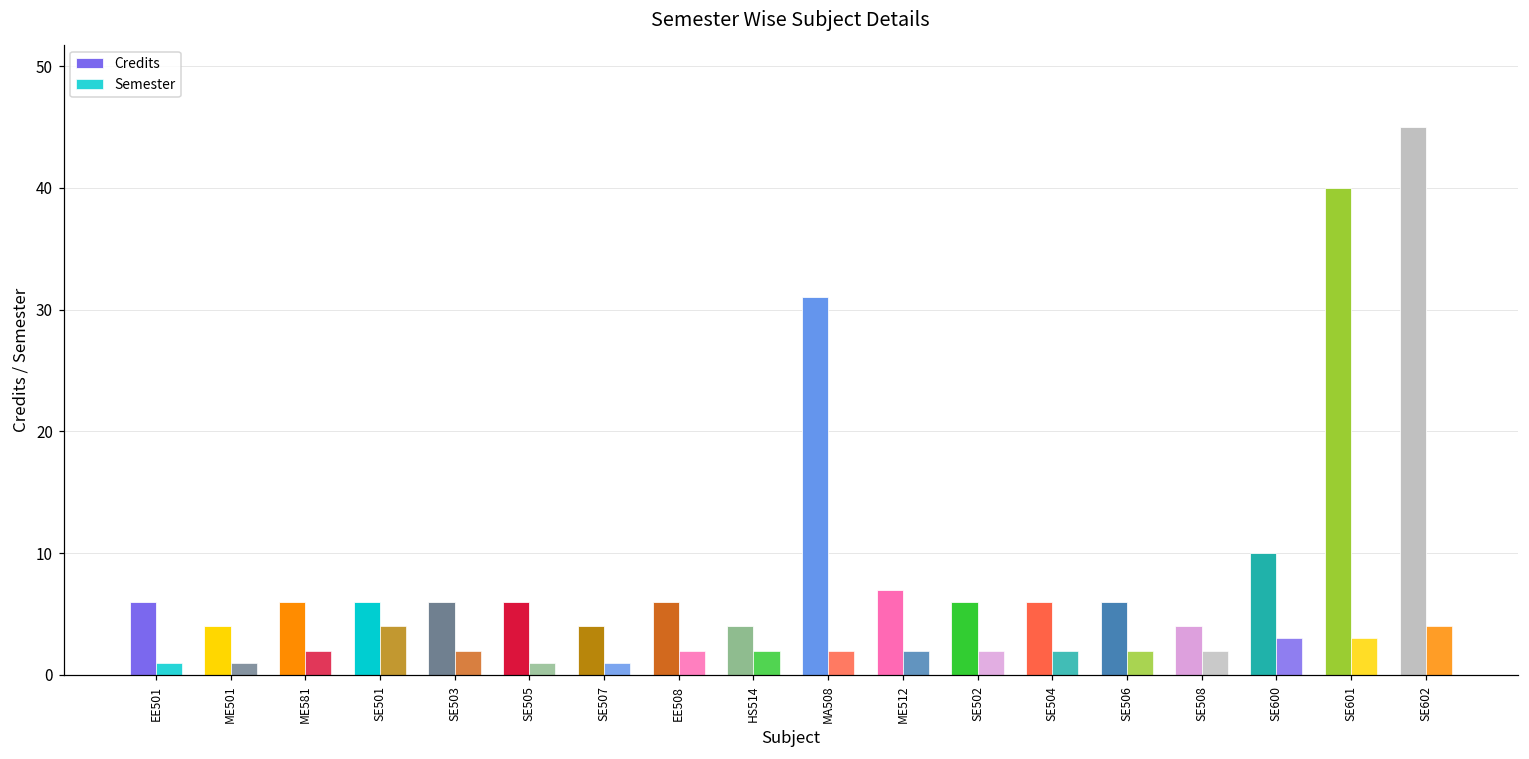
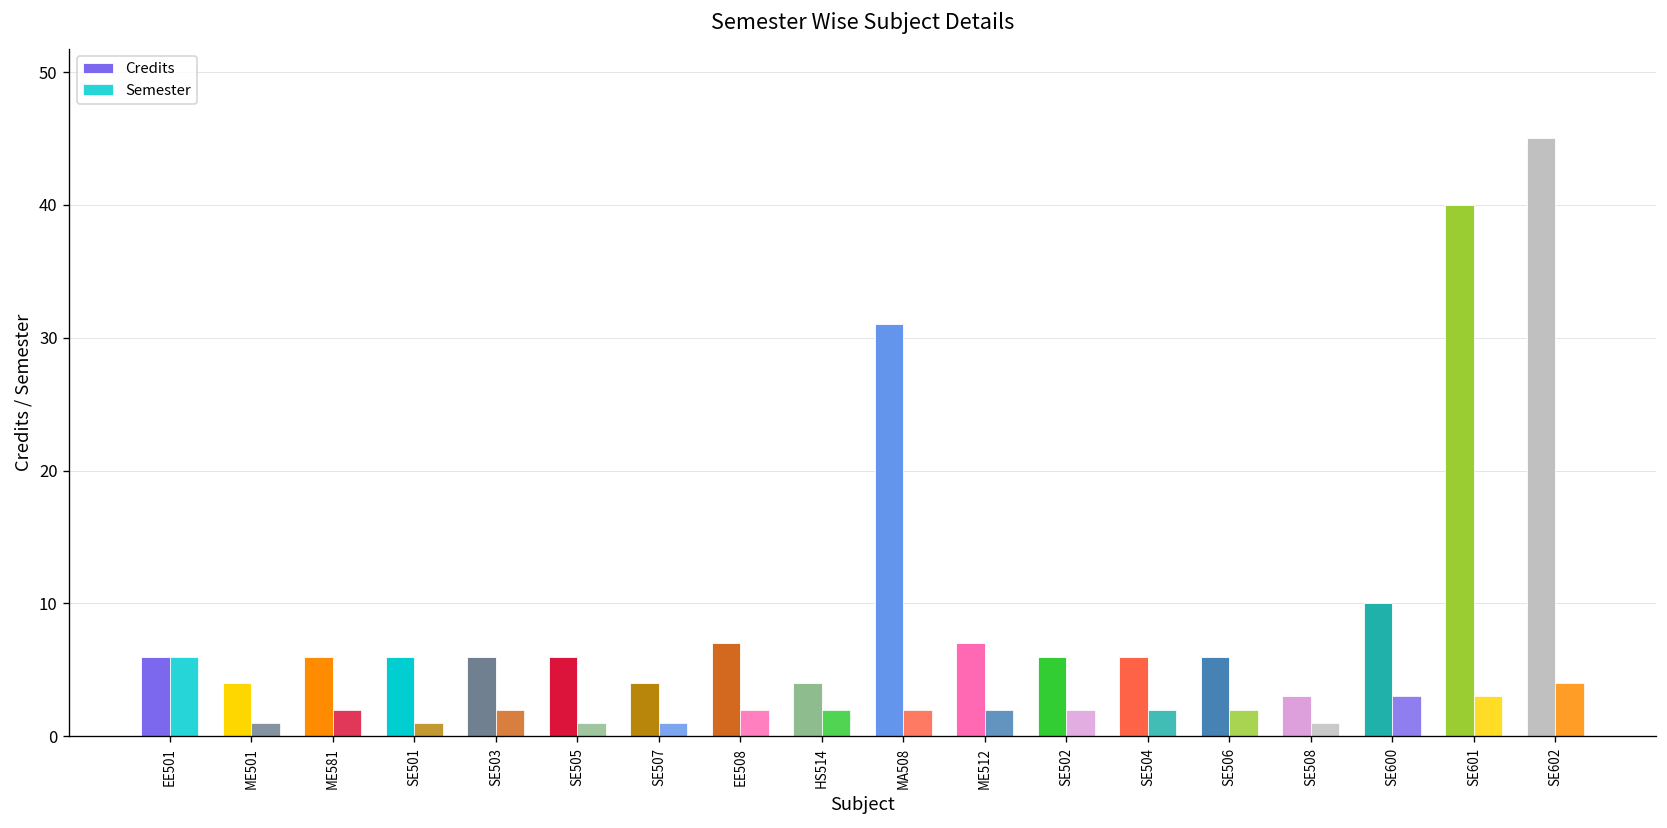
Semester, EE501: 1 -> 6
Semester, SE501: 4 -> 1
Credits, EE508: 6 -> 7
Credits, SE508: 4 -> 3
Semester, SE508: 2 -> 1
